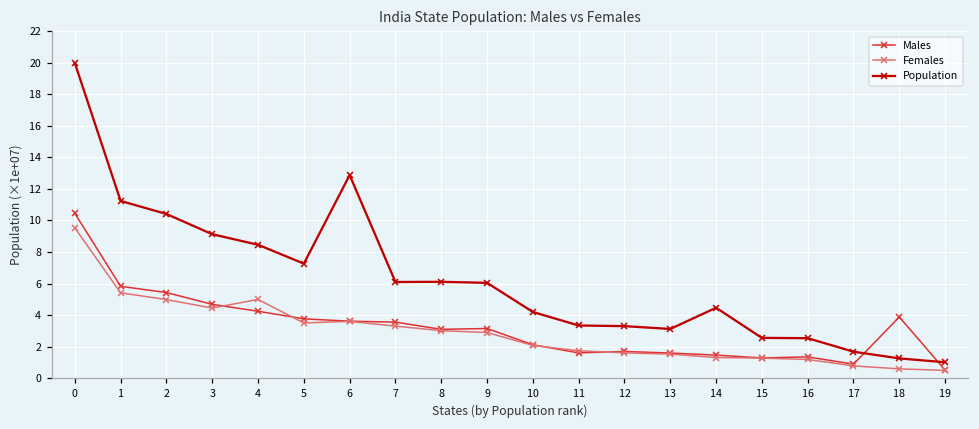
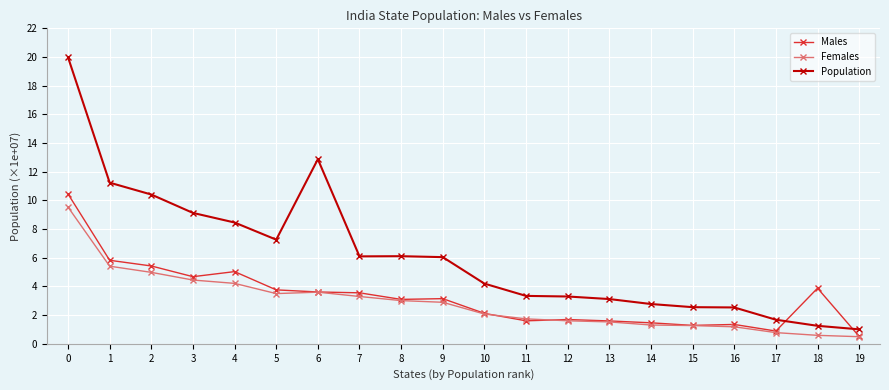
Males, 4: 4.2 -> 5.0
Females, 4: 5.0 -> 4.2
Population, 14: 4.5 -> 2.8
